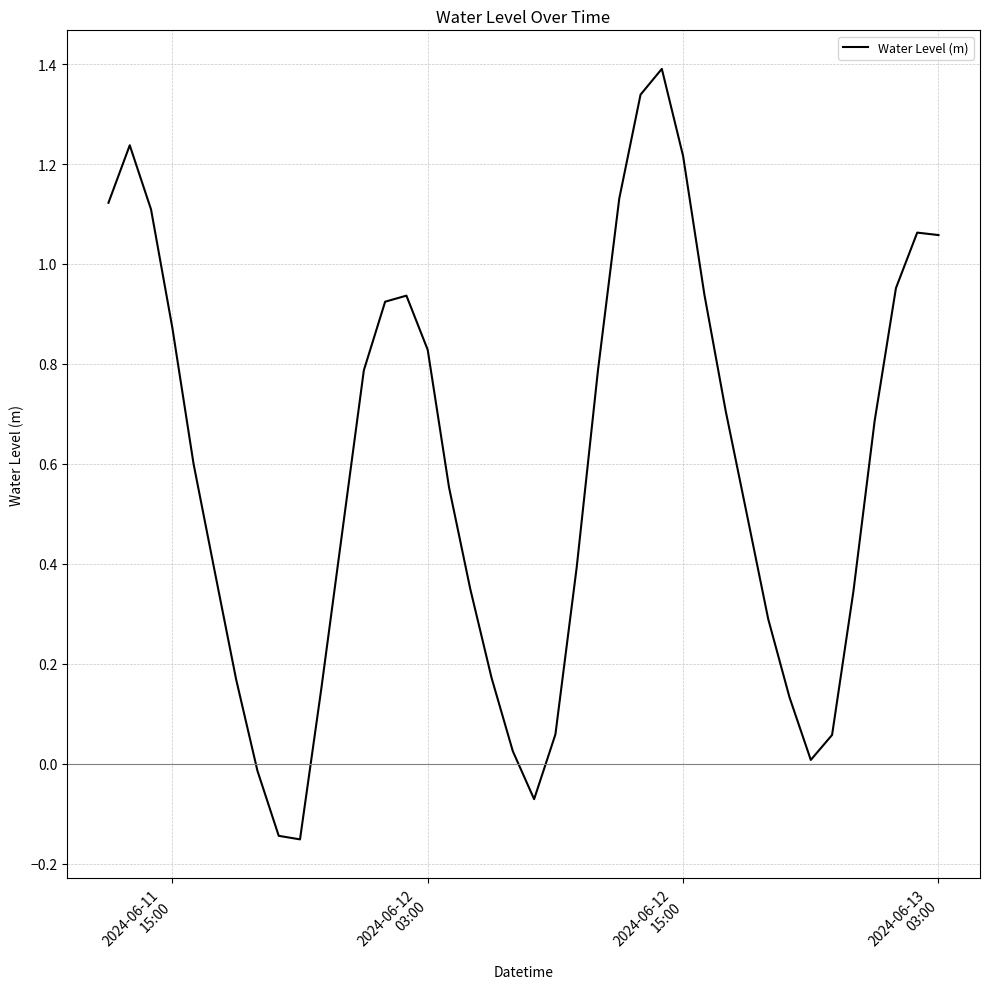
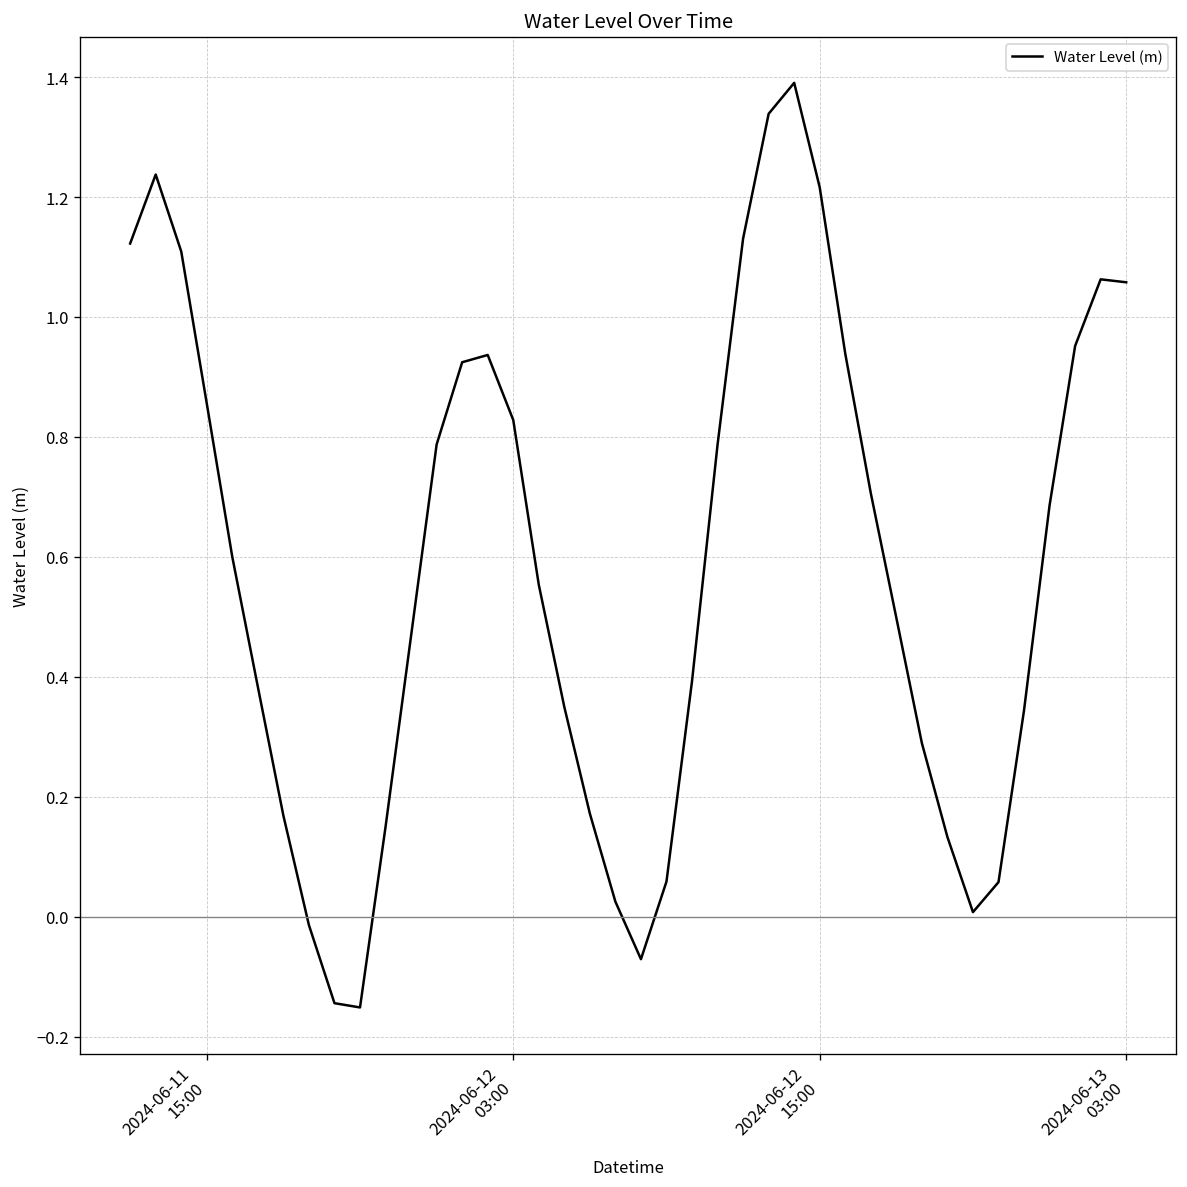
2024-06-11 15:00: 0.87 -> 0.86
